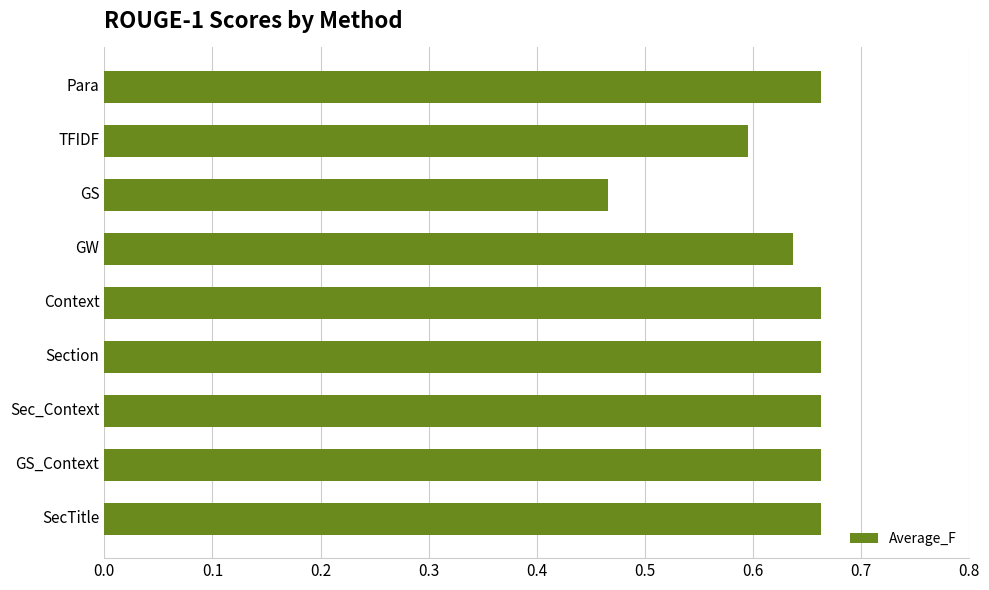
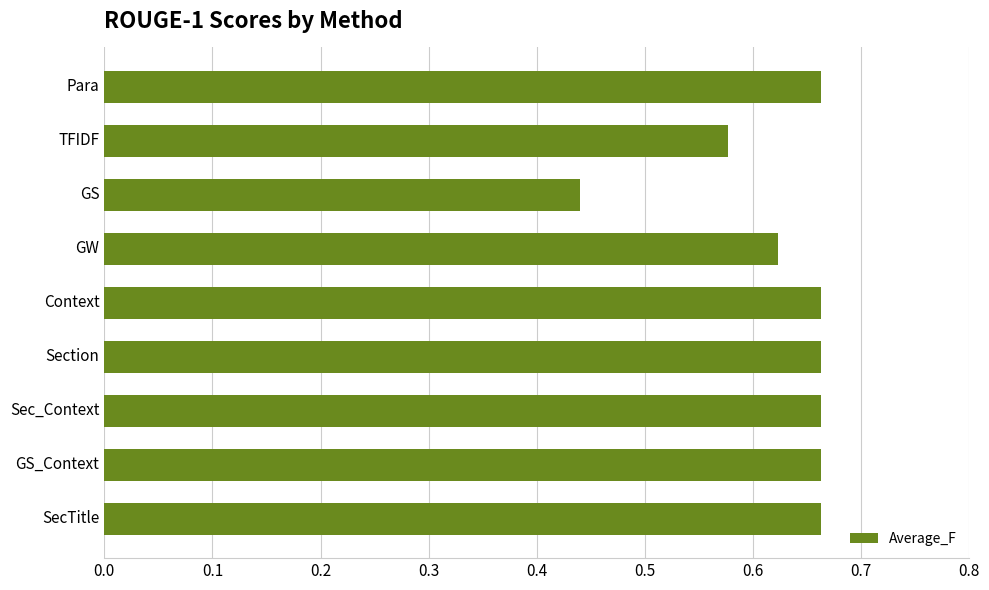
TFIDF: 0.595 -> 0.577
GS: 0.466 -> 0.440
GW: 0.637 -> 0.623
